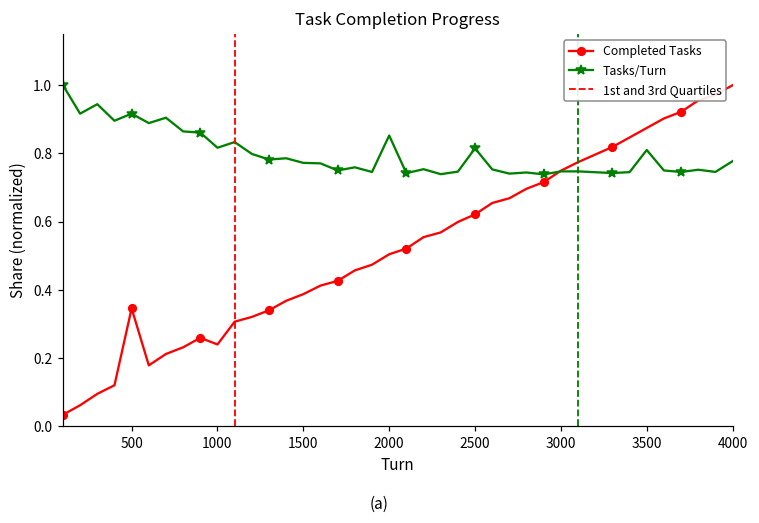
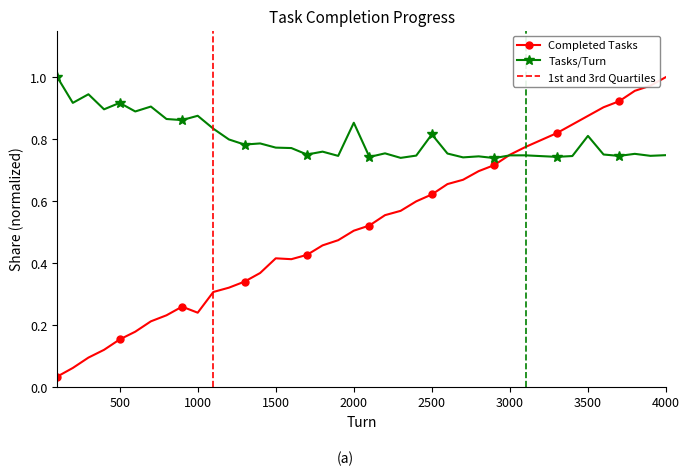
Completed Tasks, 500: 0.35 -> 0.15
Tasks/Turn, 1000: 0.82 -> 0.88
Completed Tasks, 1500: 0.39 -> 0.42
Tasks/Turn, 4000: 0.78 -> 0.75
